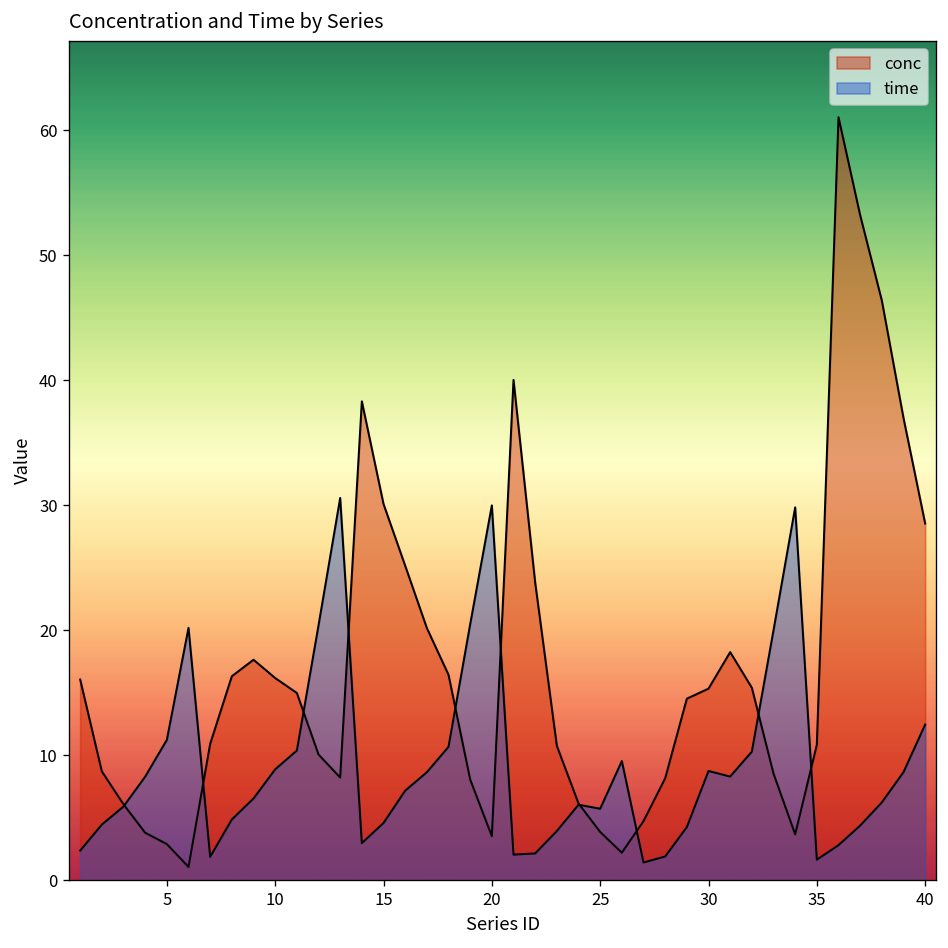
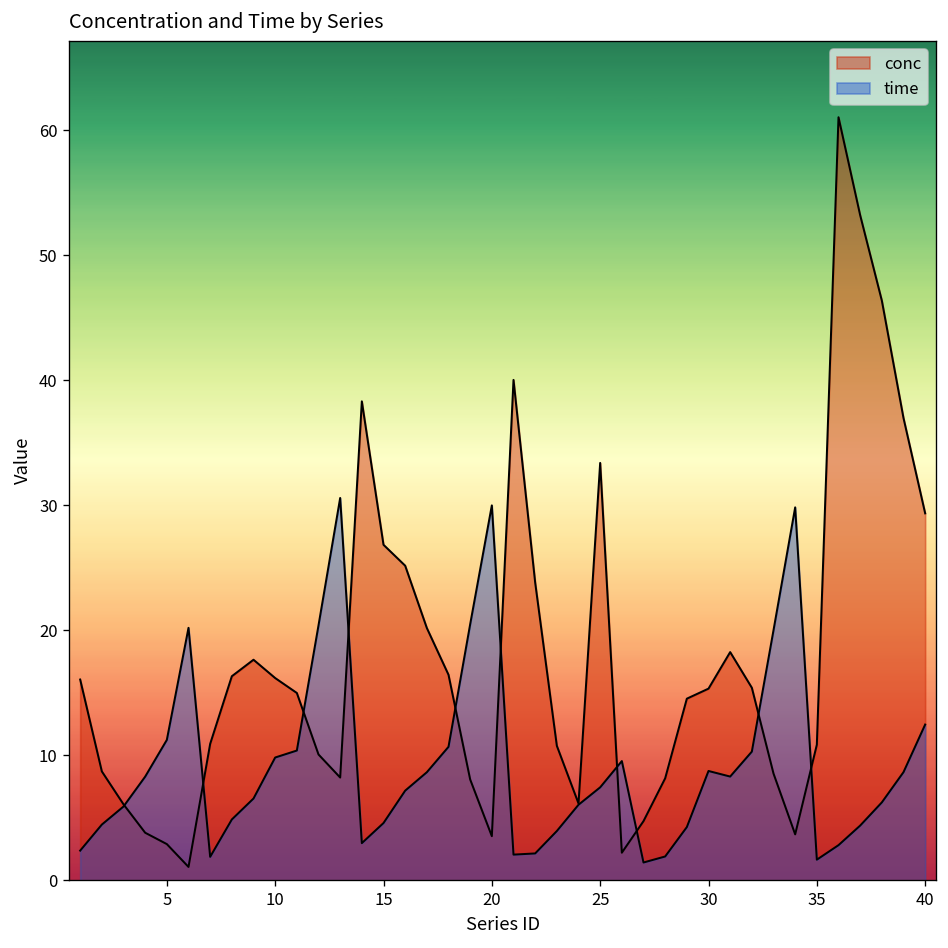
time, 10: 8.9 -> 9.8
conc, 15: 30.1 -> 26.8
conc, 25: 3.9 -> 33.4
time, 25: 5.7 -> 7.4
conc, 40: 28.5 -> 29.4
